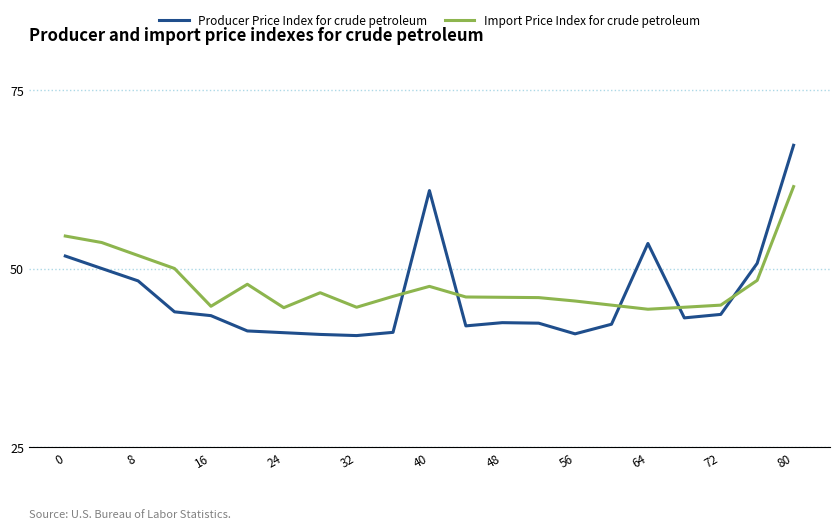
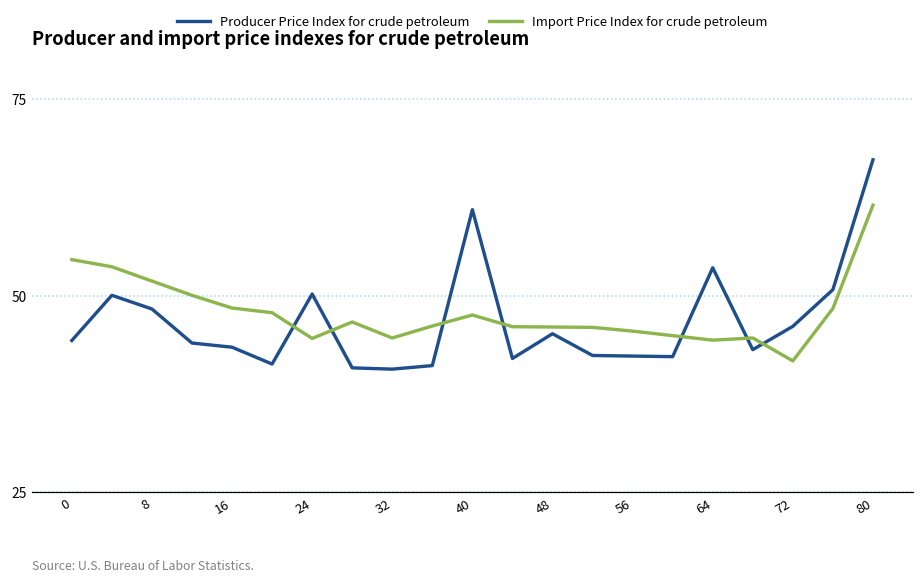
Producer Price Index for crude petroleum, 0: 52 -> 44
Import Price Index for crude petroleum, 16: 45 -> 48
Producer Price Index for crude petroleum, 24: 41 -> 50
Producer Price Index for crude petroleum, 48: 42 -> 45
Producer Price Index for crude petroleum, 56: 41 -> 42
Producer Price Index for crude petroleum, 72: 44 -> 46
Import Price Index for crude petroleum, 72: 45 -> 42
